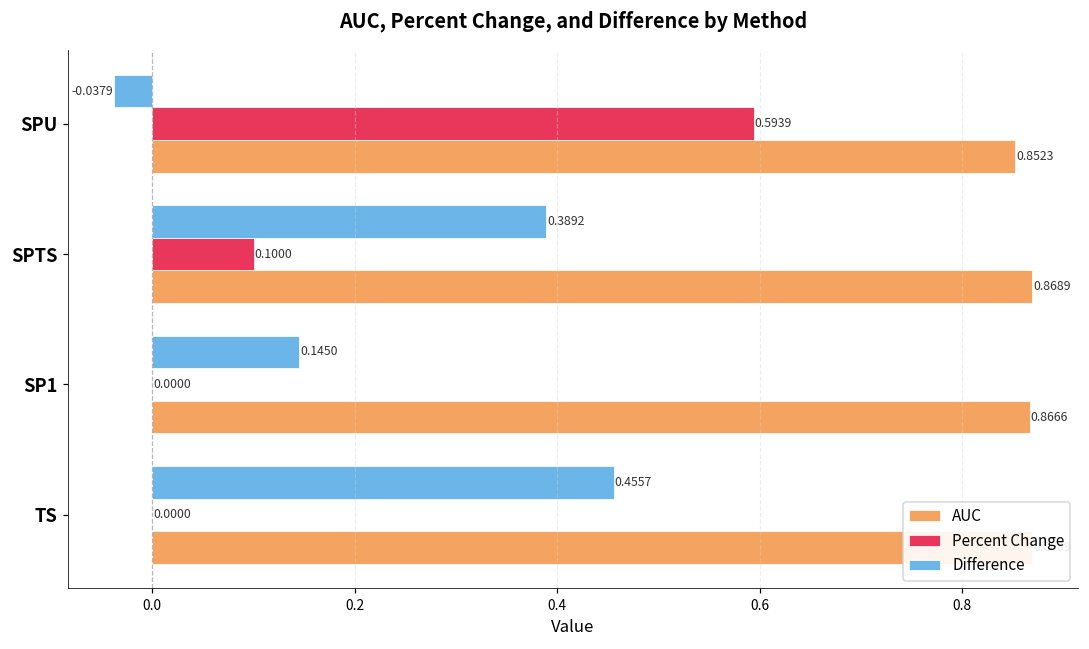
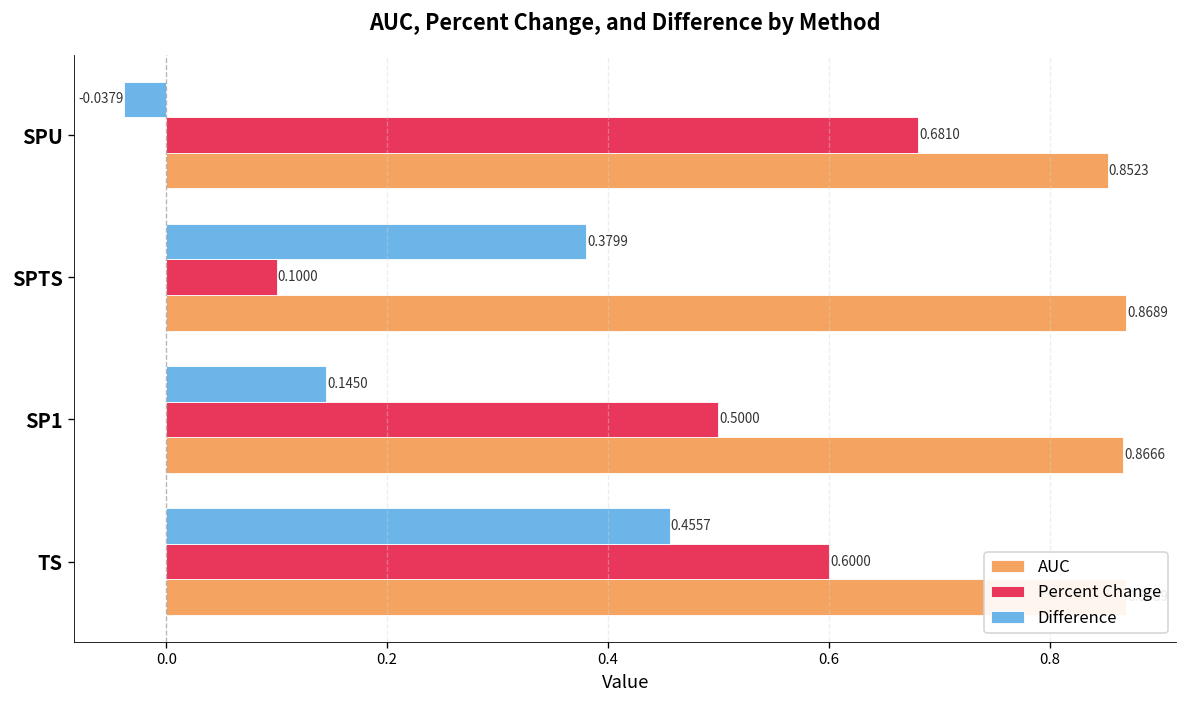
Percent Change, SPU: 0.5939 -> 0.6810
Difference, SPTS: 0.3892 -> 0.3799
Percent Change, SP1: 0.0000 -> 0.5000
Percent Change, TS: 0.0000 -> 0.6000
